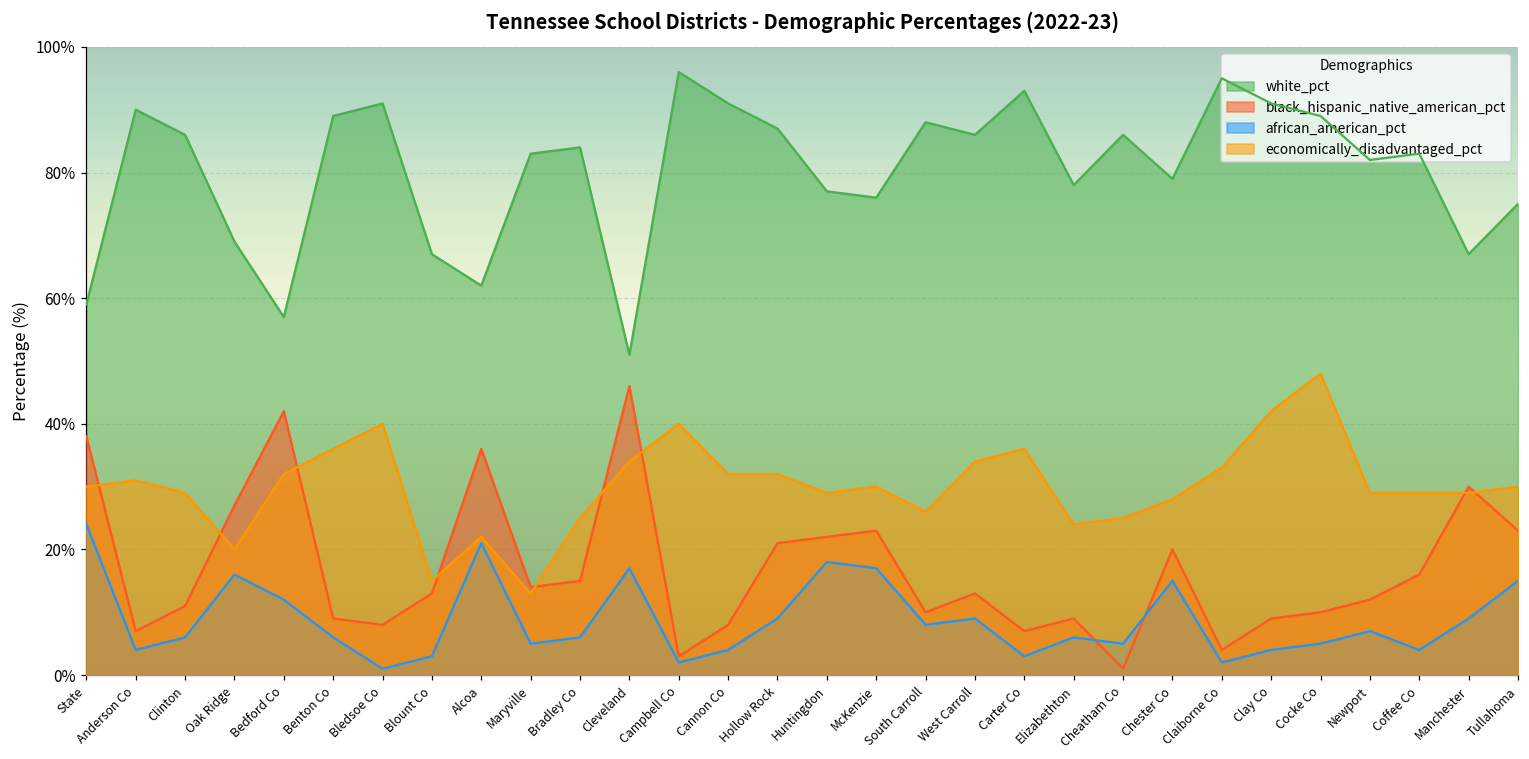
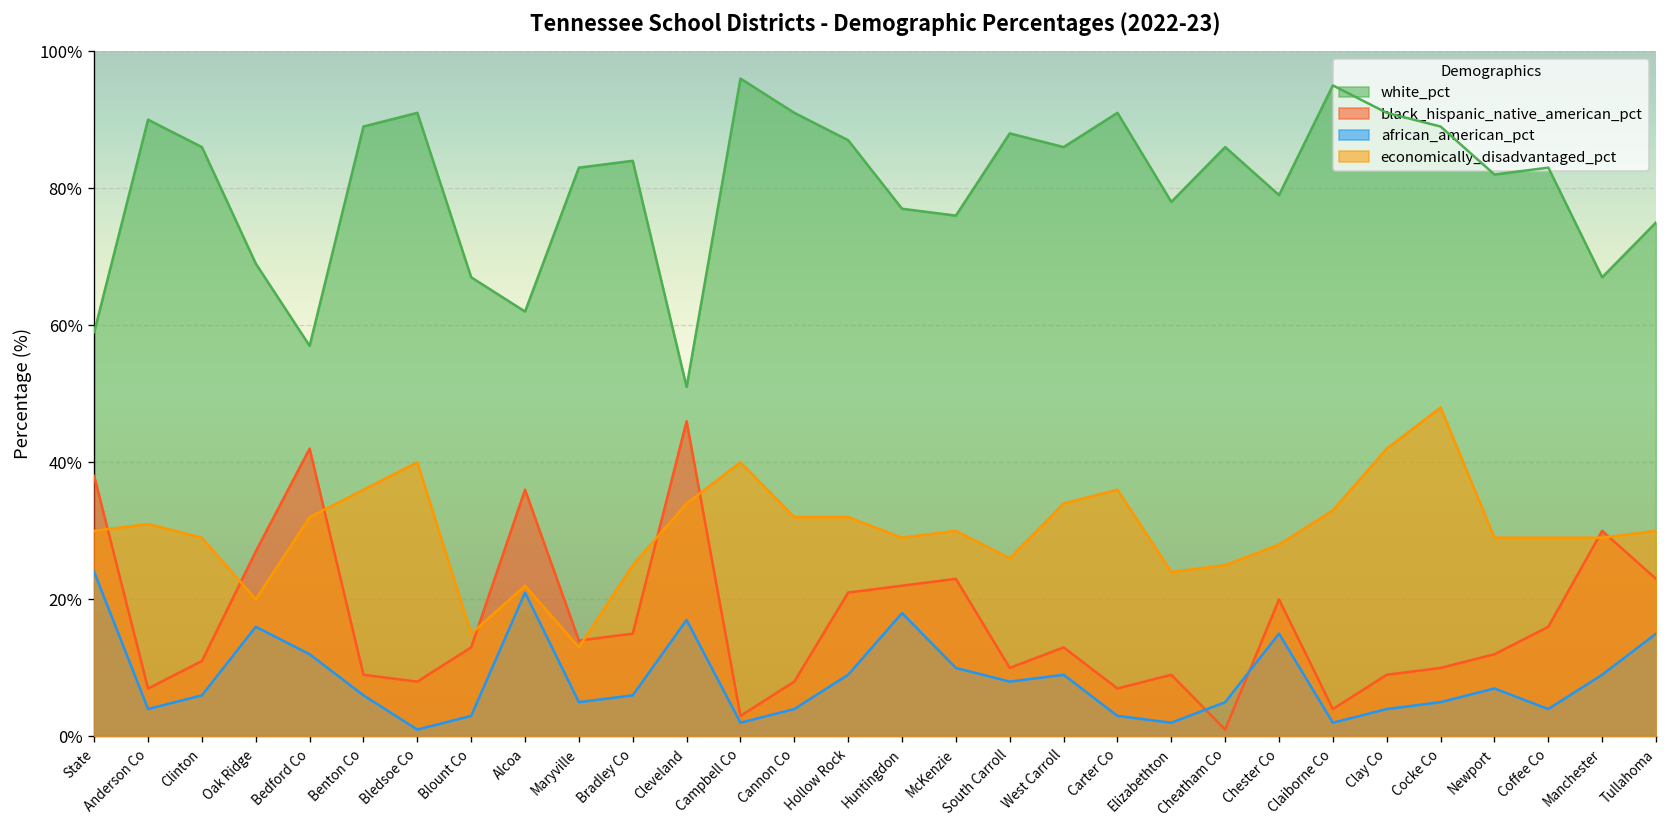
african_american_pct, McKenzie: 17% -> 10%
white_pct, Carter Co: 93% -> 91%
african_american_pct, Elizabethton: 6% -> 2%
